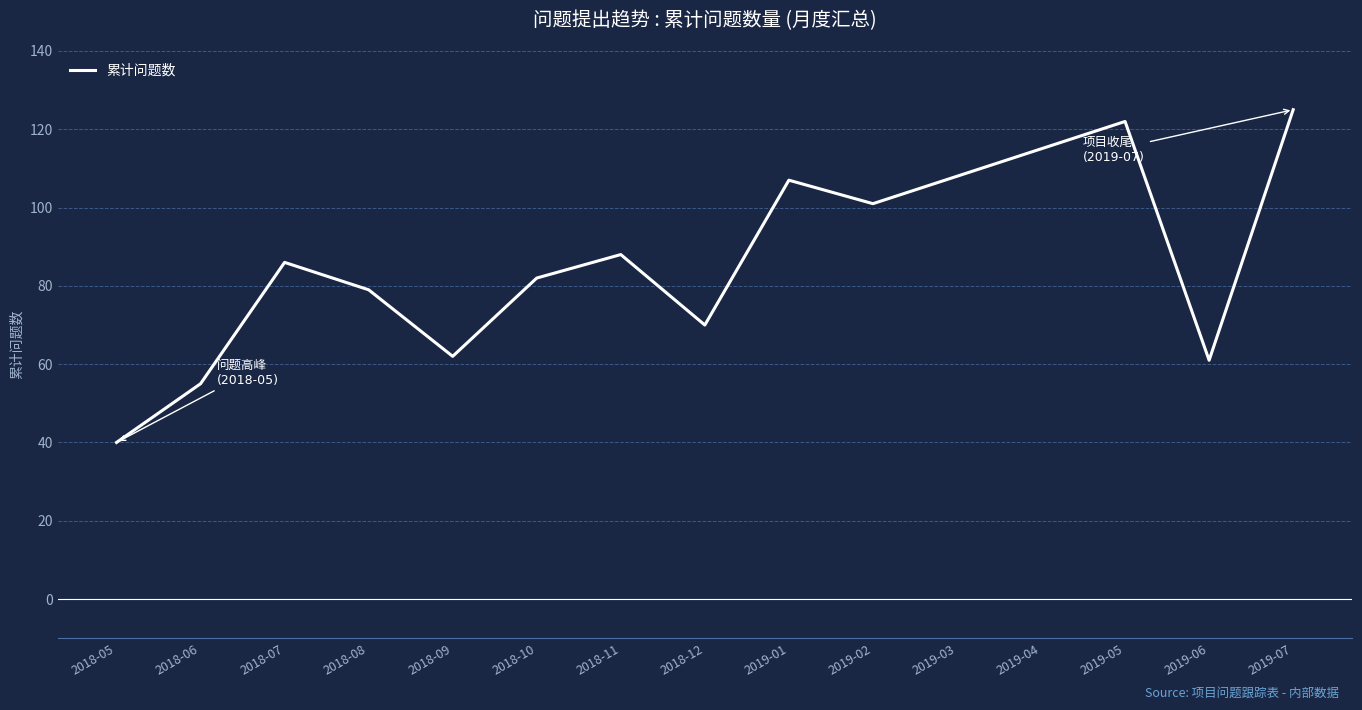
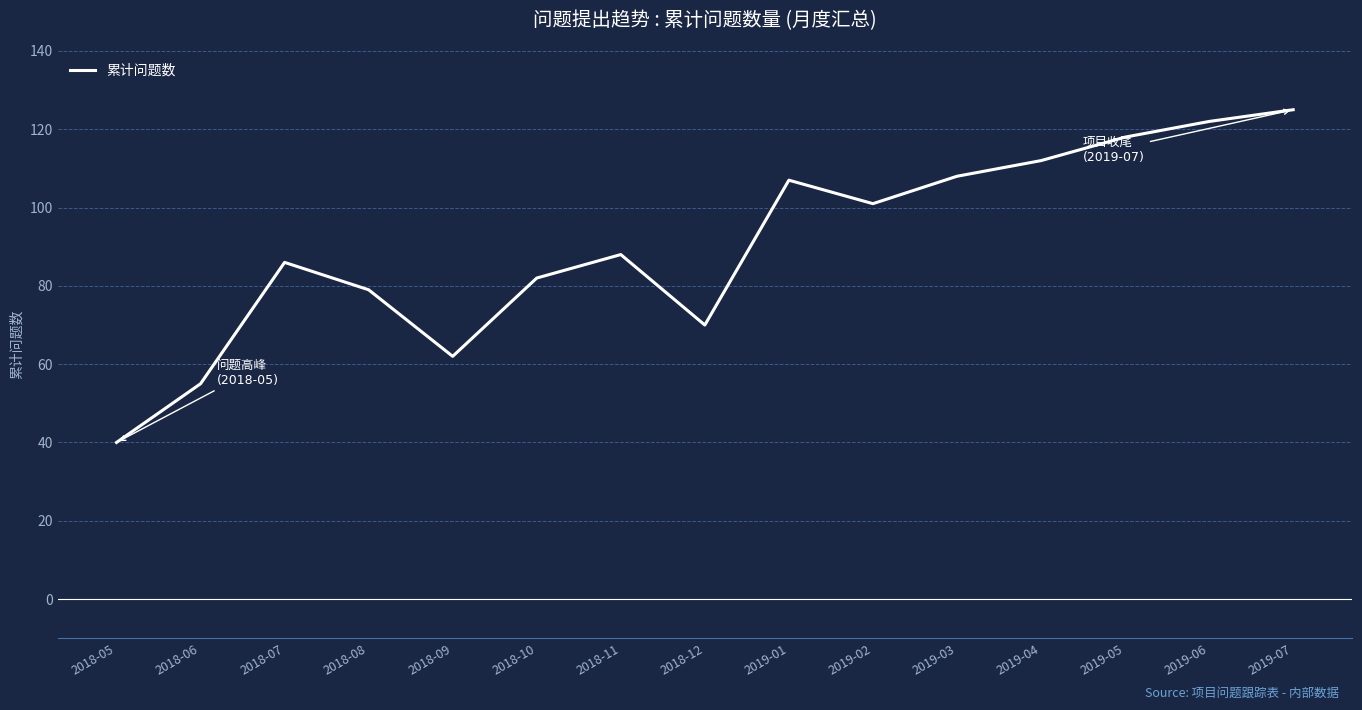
2019-04: 115 -> 112
2019-05: 122 -> 118
2019-06: 61 -> 122
